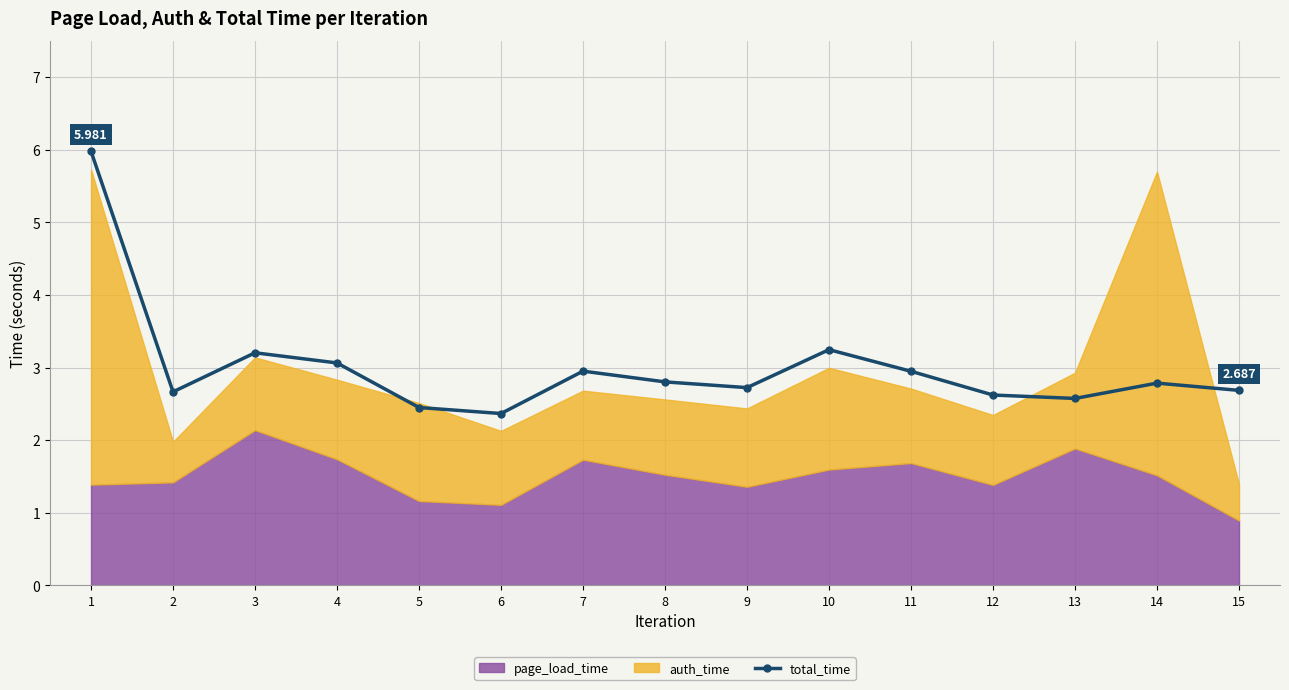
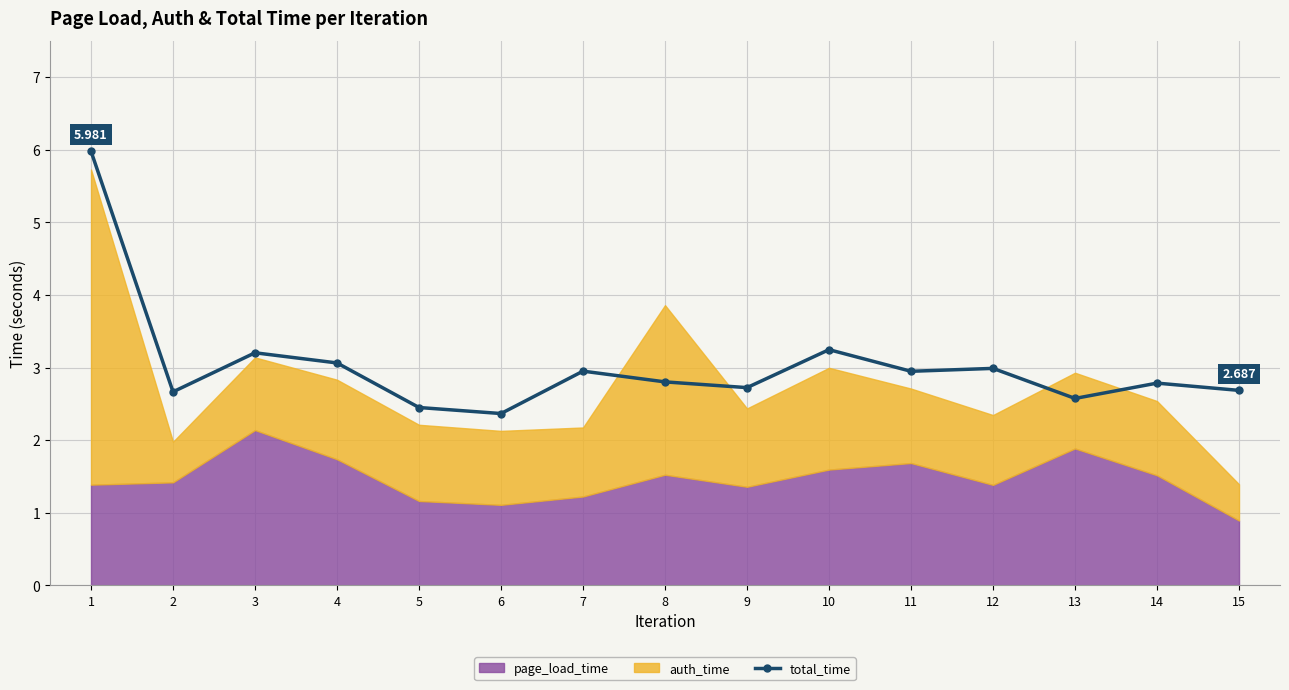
auth_time, 5: 1.3 -> 1.1
page_load_time, 7: 1.7 -> 1.2
auth_time, 8: 1.0 -> 2.3
total_time, 12: 2.6 -> 3.0
auth_time, 14: 4.2 -> 1.0
